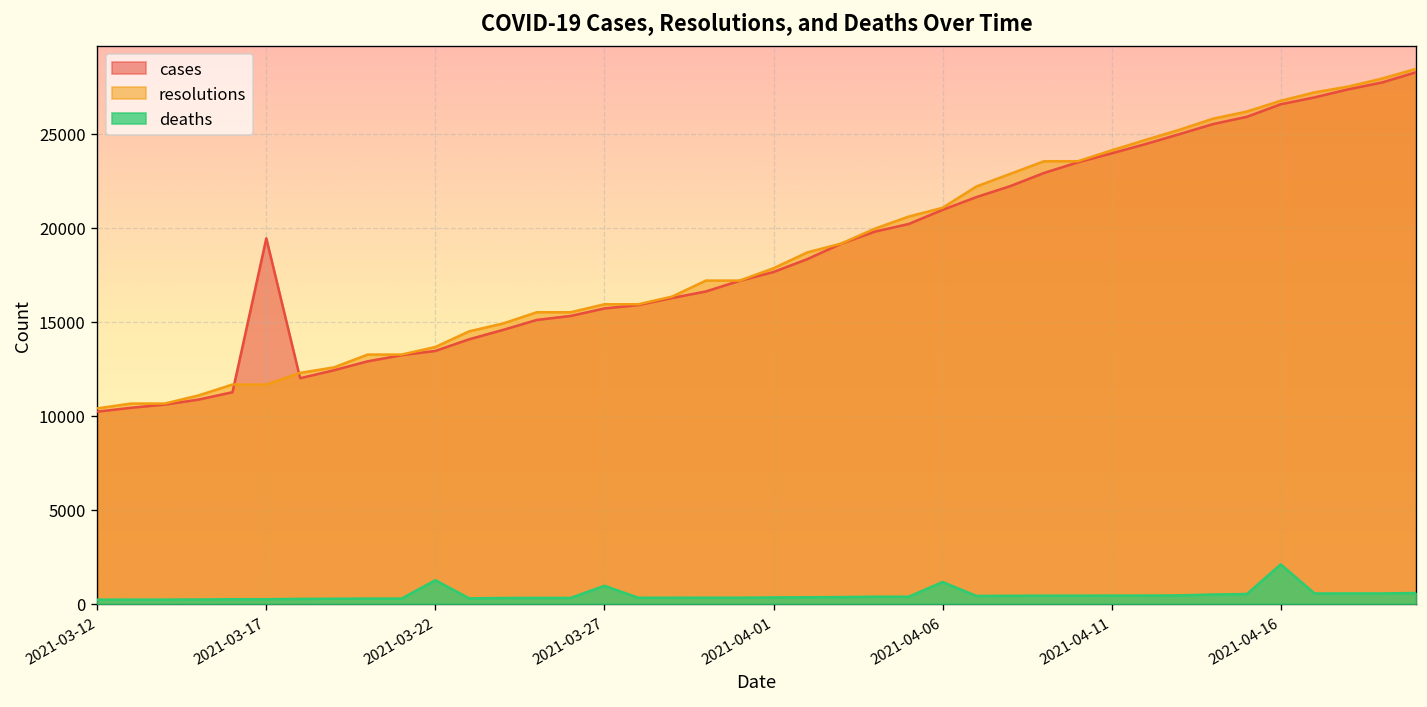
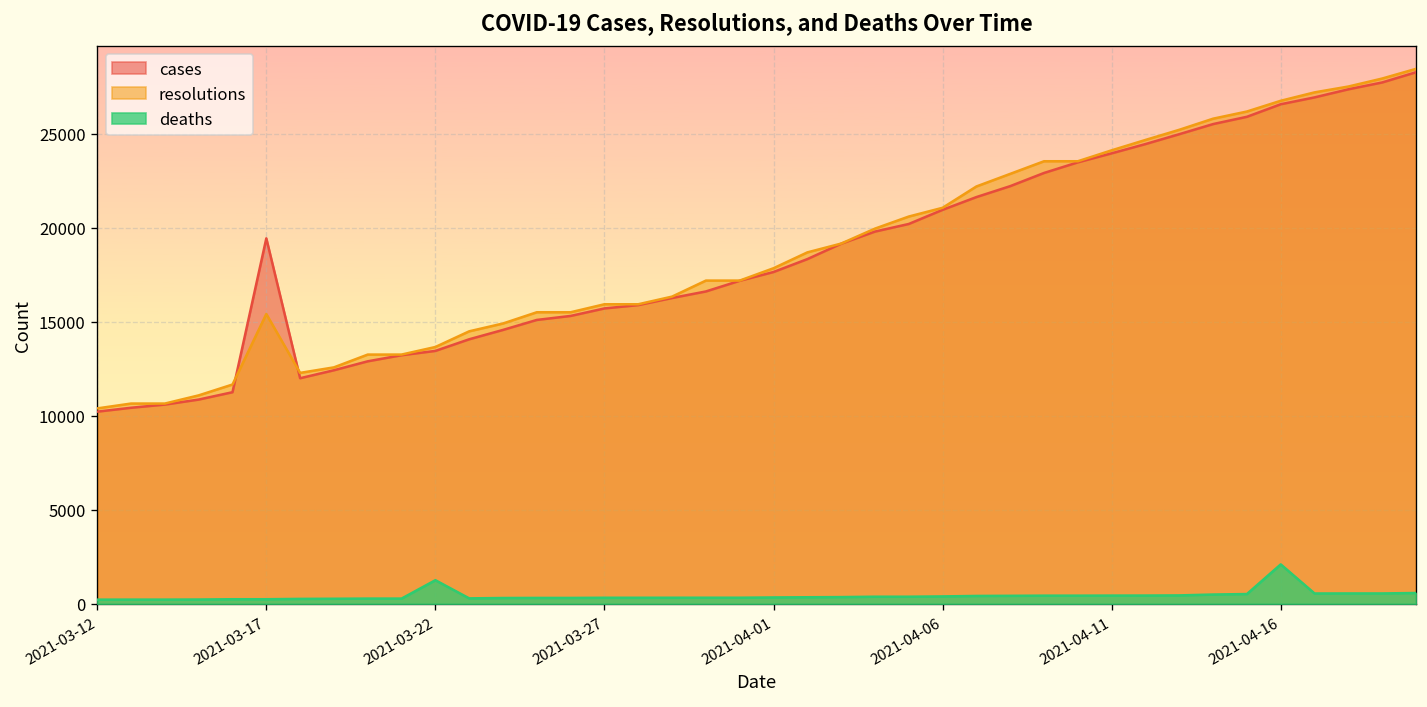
resolutions, 2021-03-17: 11700 -> 15400
deaths, 2021-03-27: 1000 -> 300
deaths, 2021-04-06: 1200 -> 400
